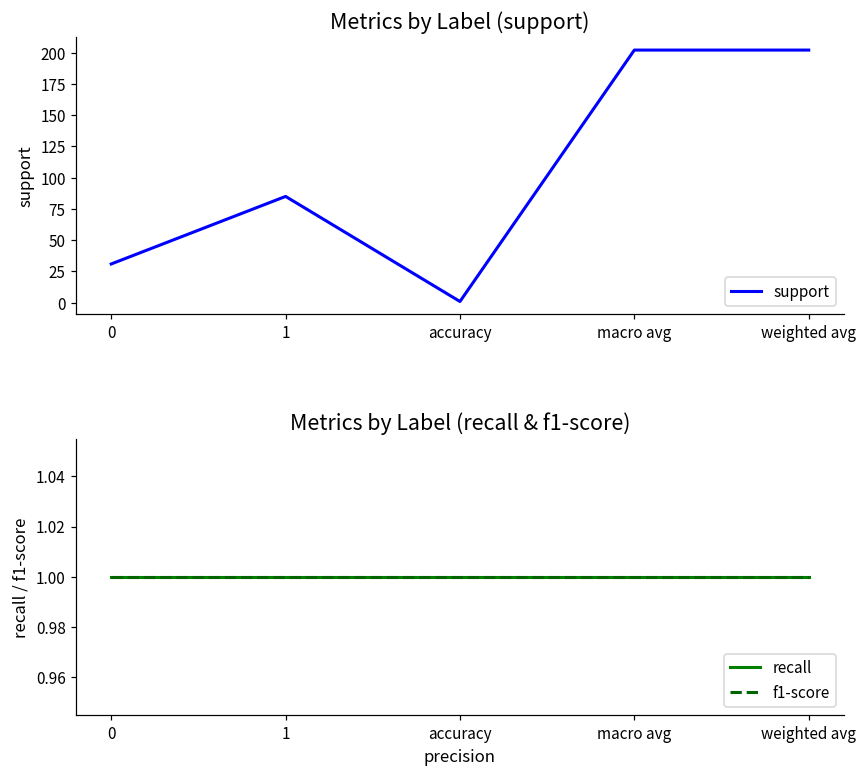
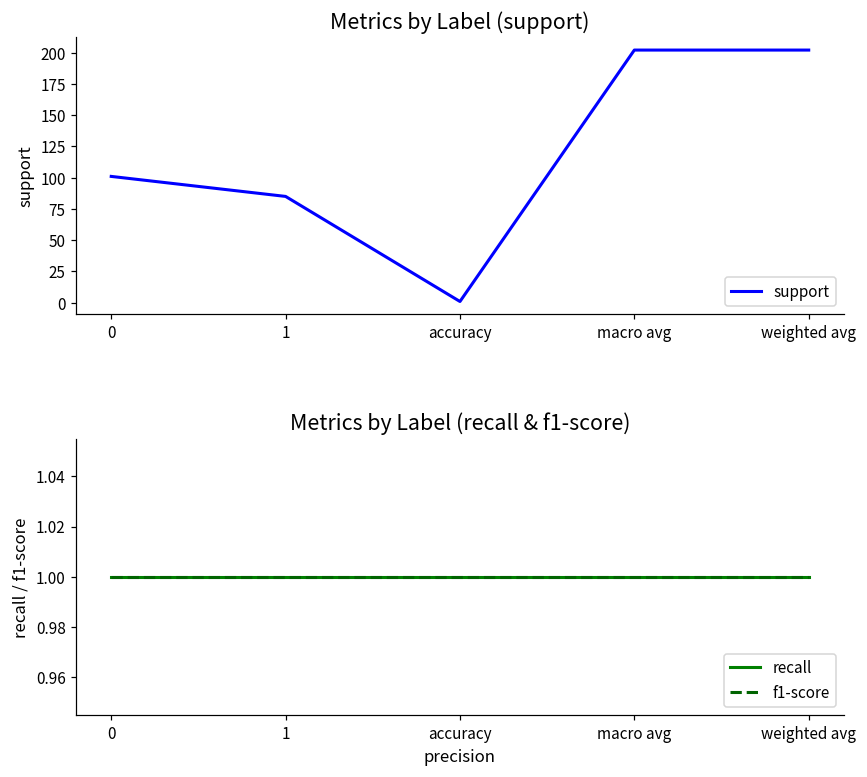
Metrics by Label (support), 0: 31 -> 101
